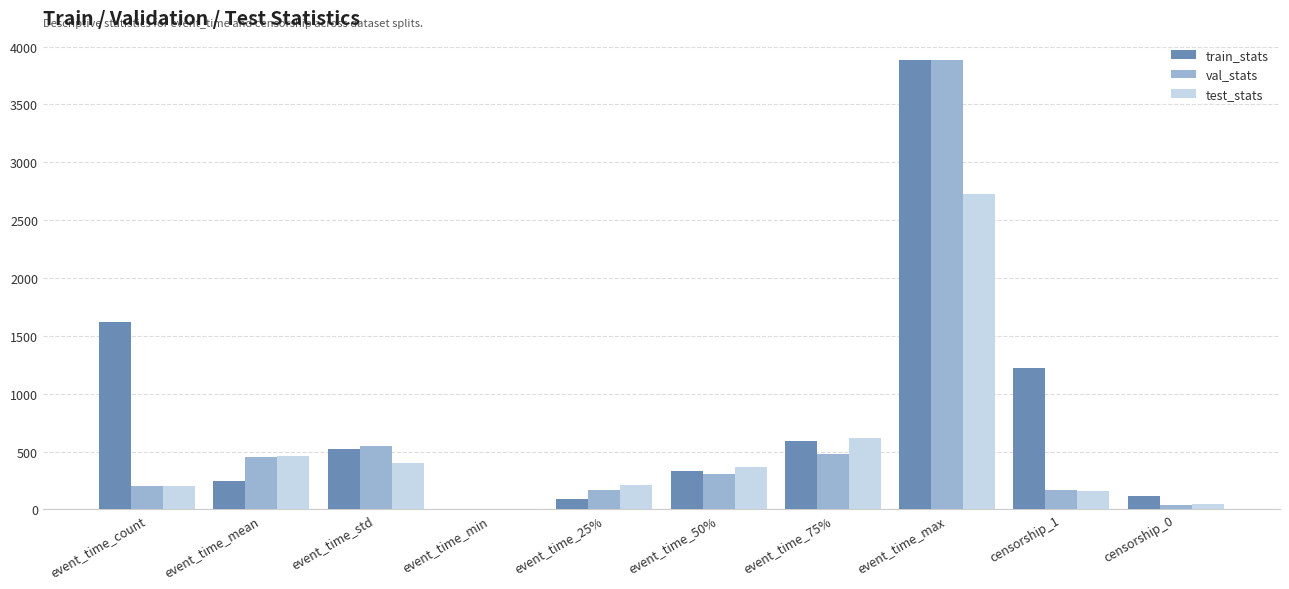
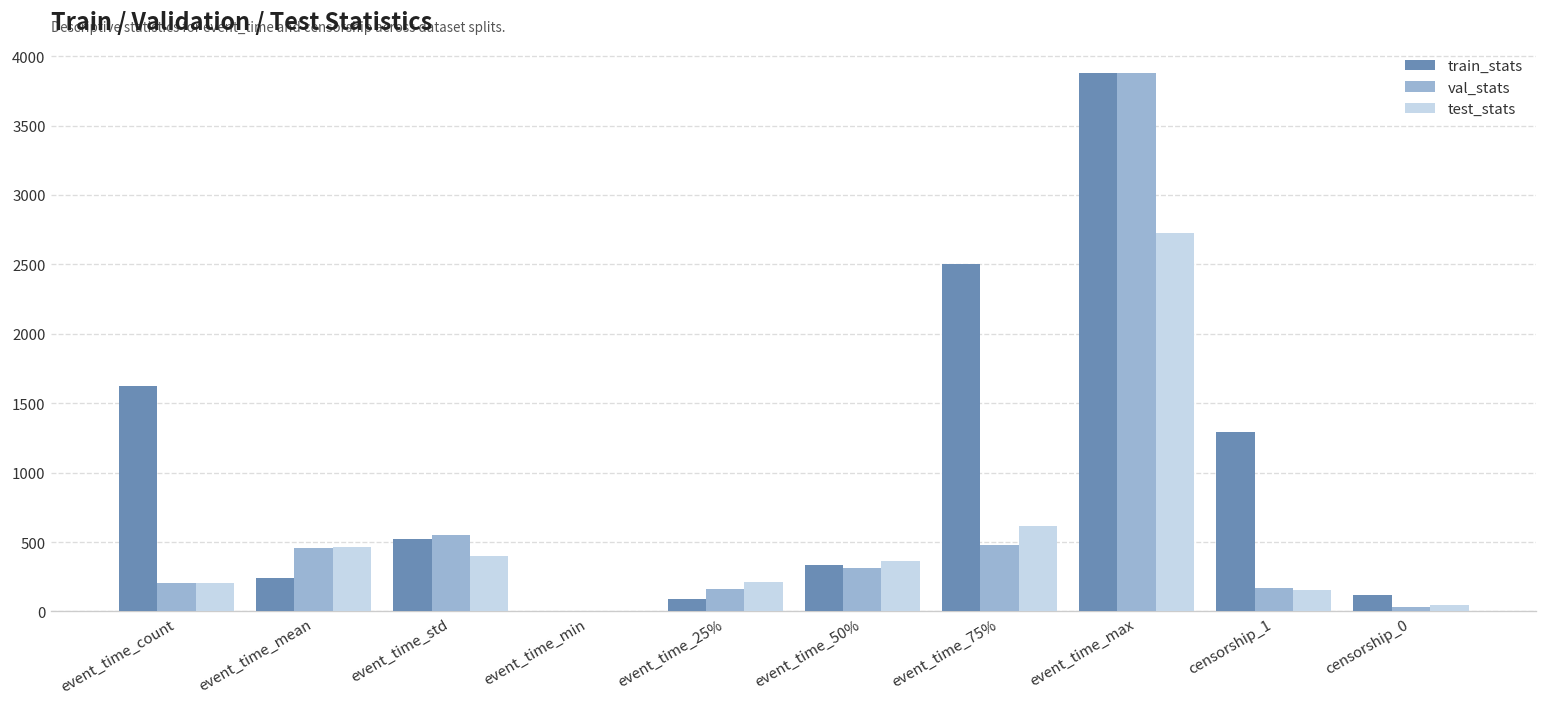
train_stats, event_time_75%: 590 -> 2500
train_stats, censorship_1: 1220 -> 1300
